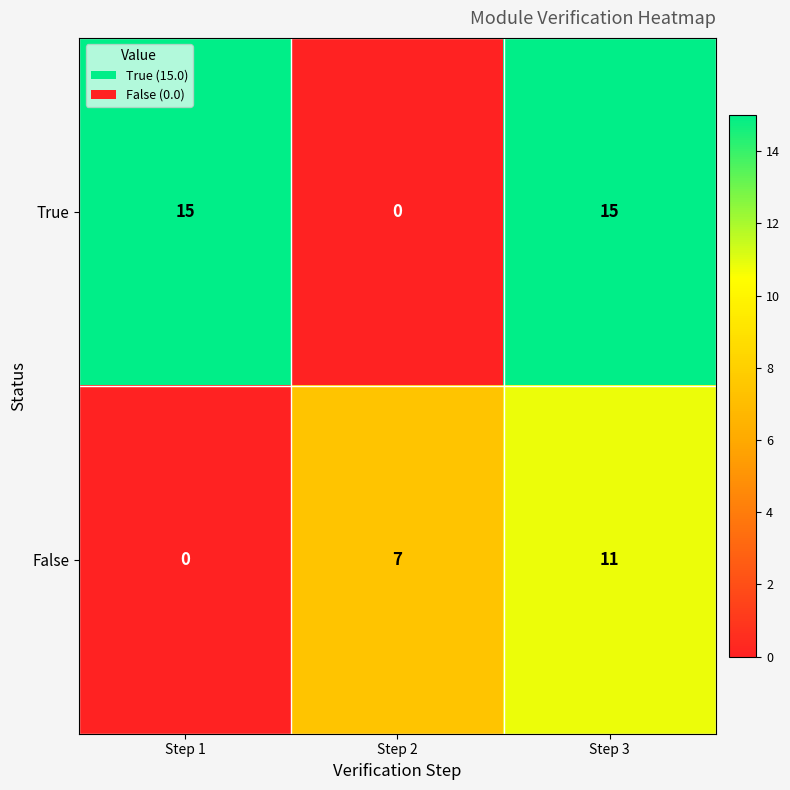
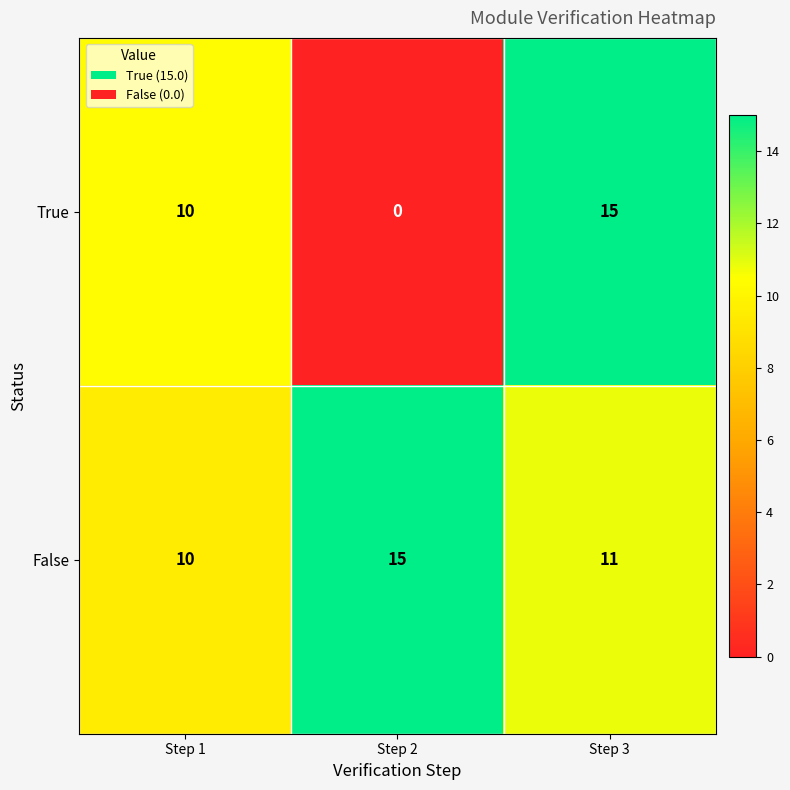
True, Step 1: 15 -> 10
False, Step 1: 0 -> 10
False, Step 2: 7 -> 15
